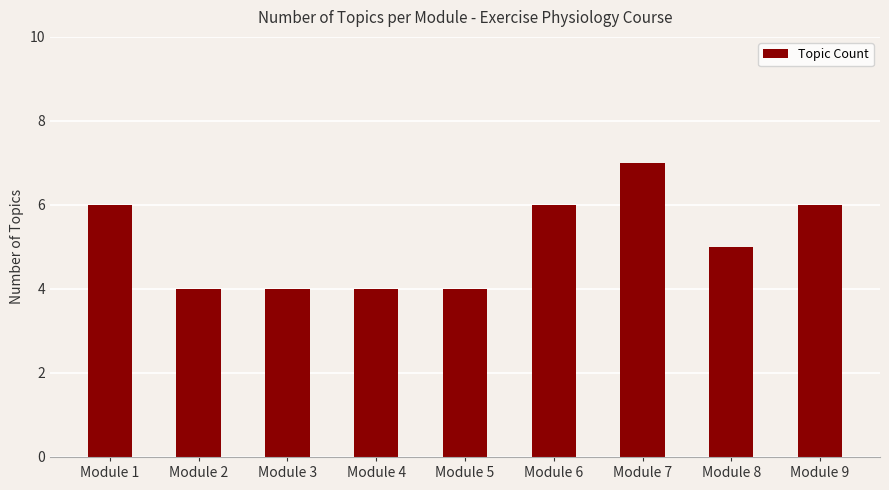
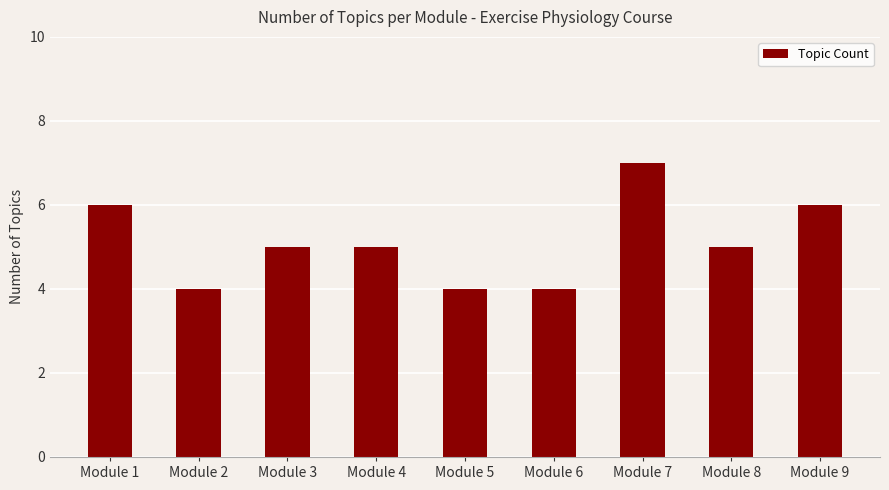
Module 3: 4 -> 5
Module 4: 4 -> 5
Module 6: 6 -> 4
